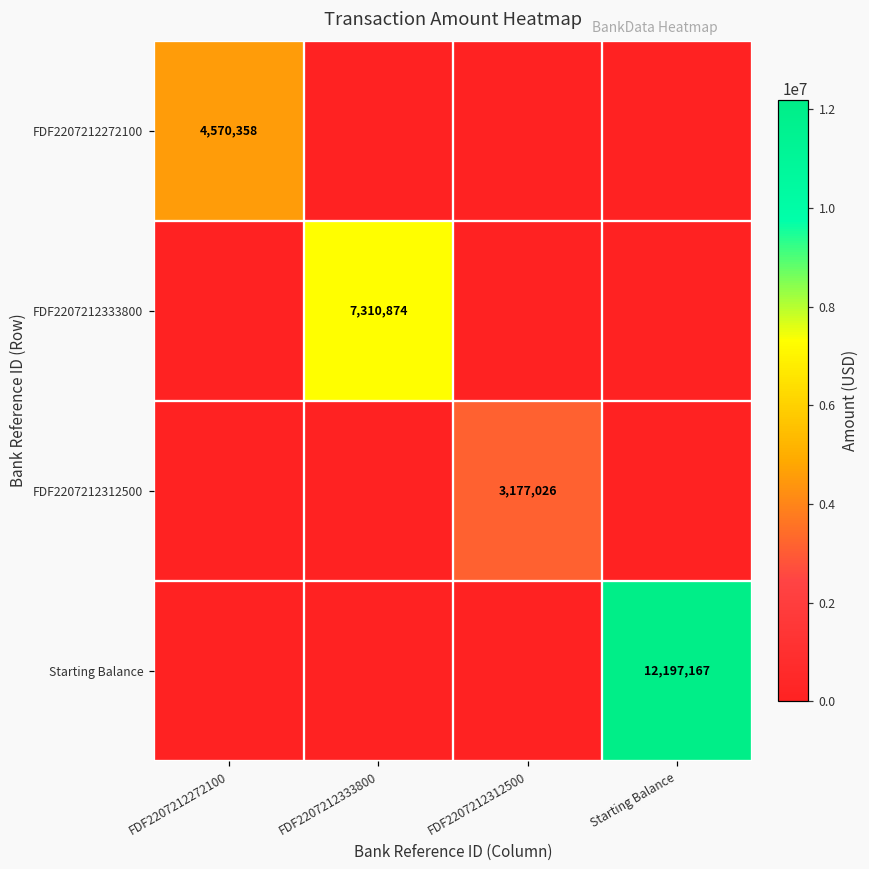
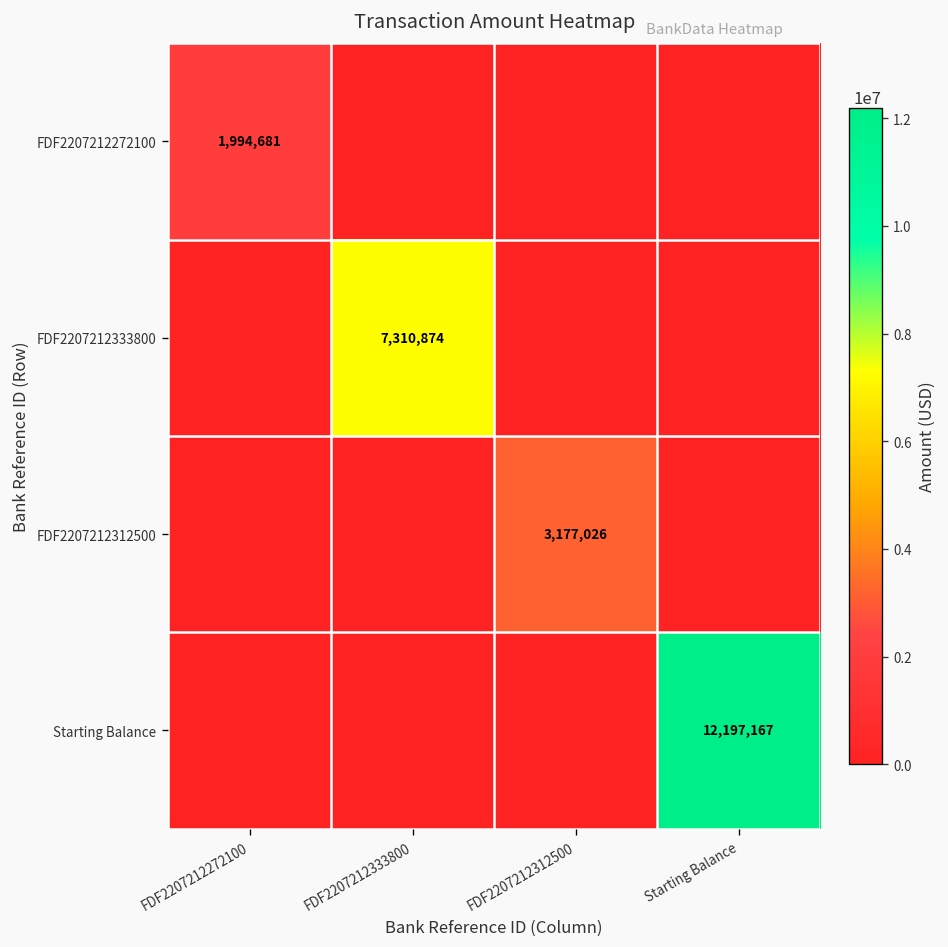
FDF2207212272100, FDF2207212272100: 4,570,358 -> 1,994,681
